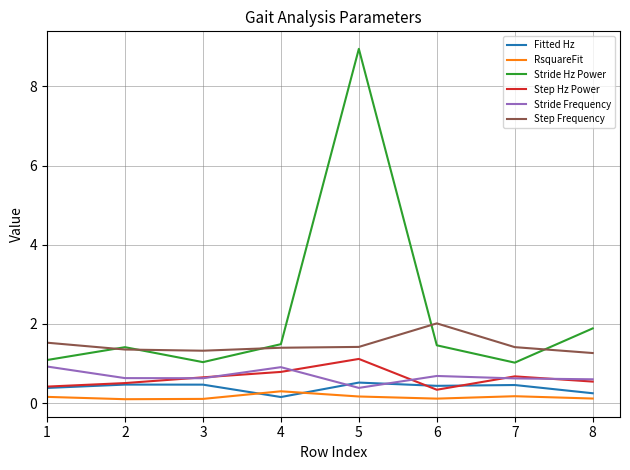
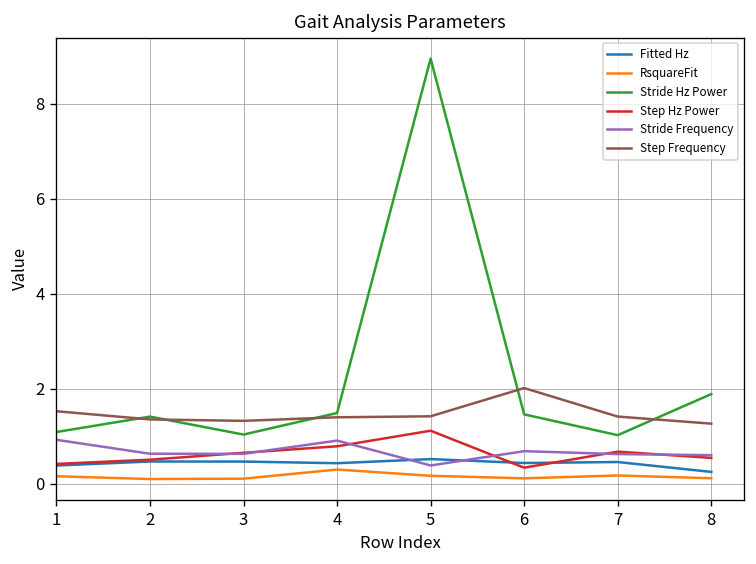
Fitted Hz, 4: 0.2 -> 0.4
